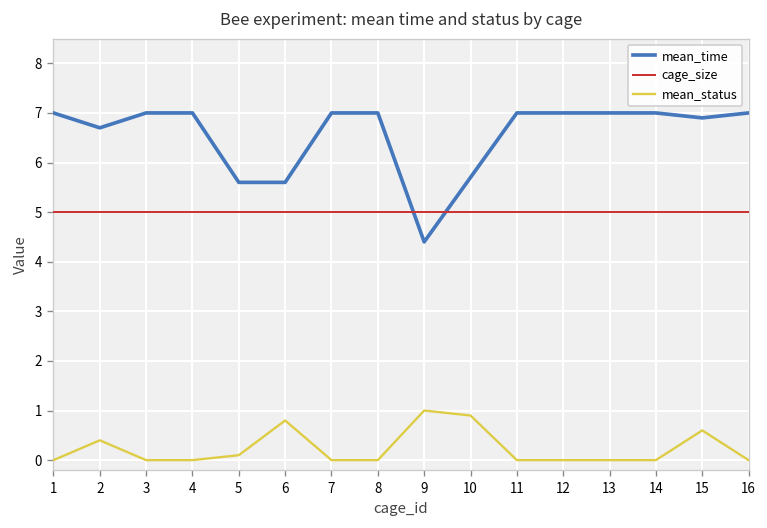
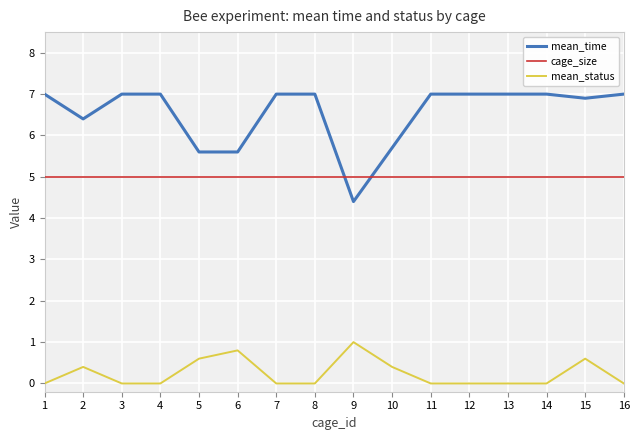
mean_time, 2: 6.7 -> 6.4
mean_status, 5: 0.1 -> 0.6
mean_status, 10: 0.9 -> 0.4
